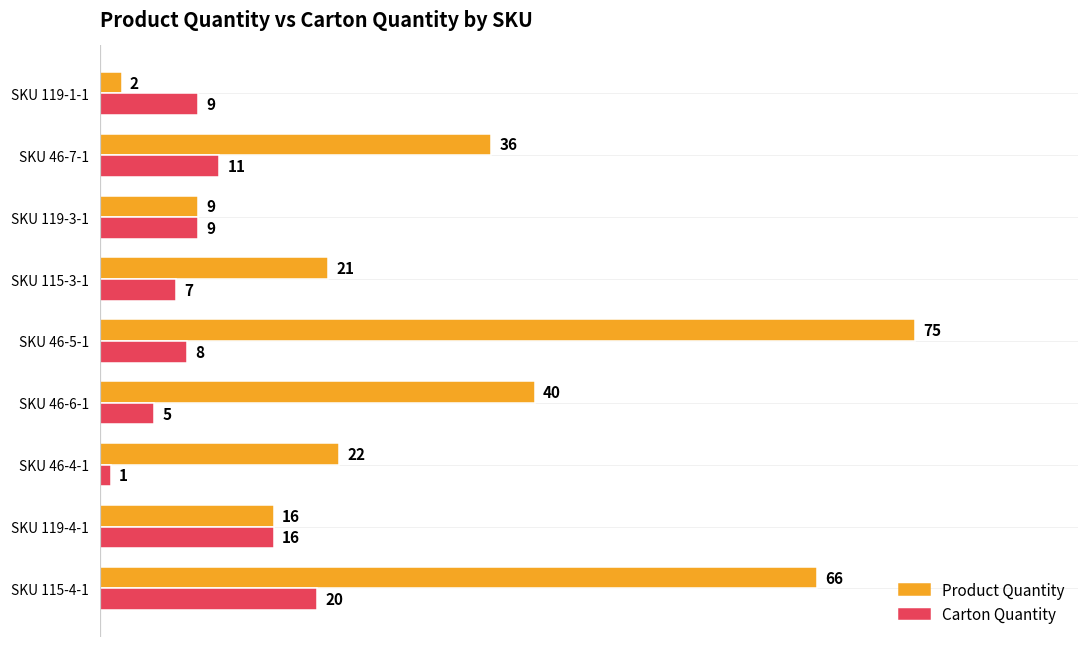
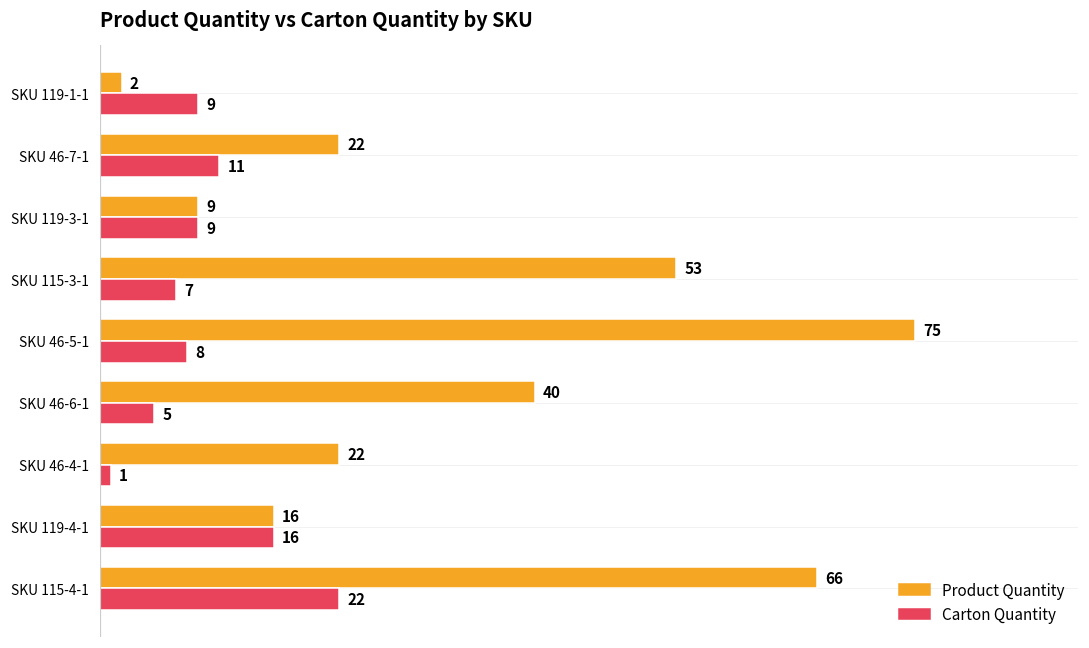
Product Quantity, SKU 46-7-1: 36 -> 22
Product Quantity, SKU 115-3-1: 21 -> 53
Carton Quantity, SKU 115-4-1: 20 -> 22
